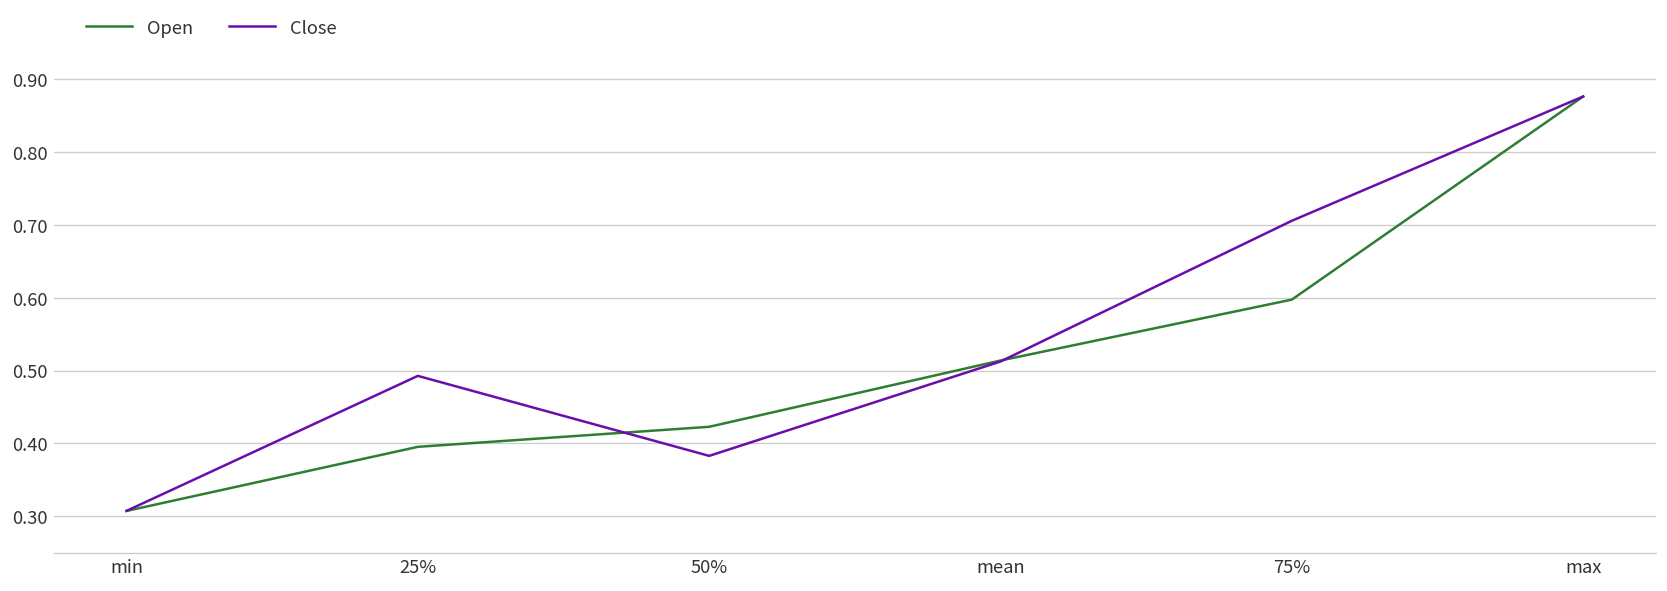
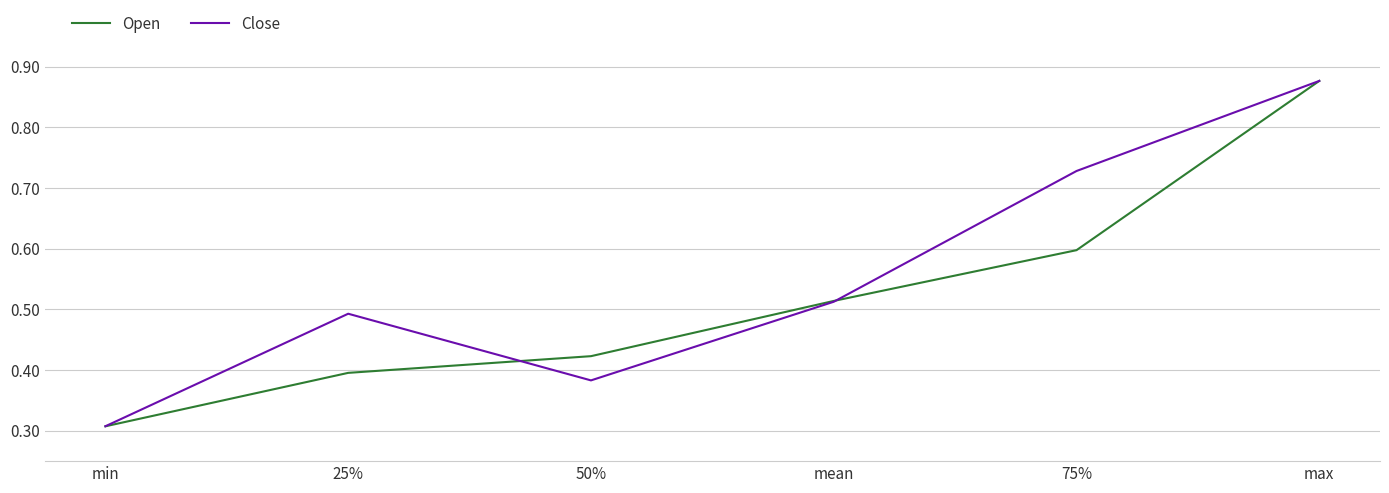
Close, 75%: 0.71 -> 0.73
